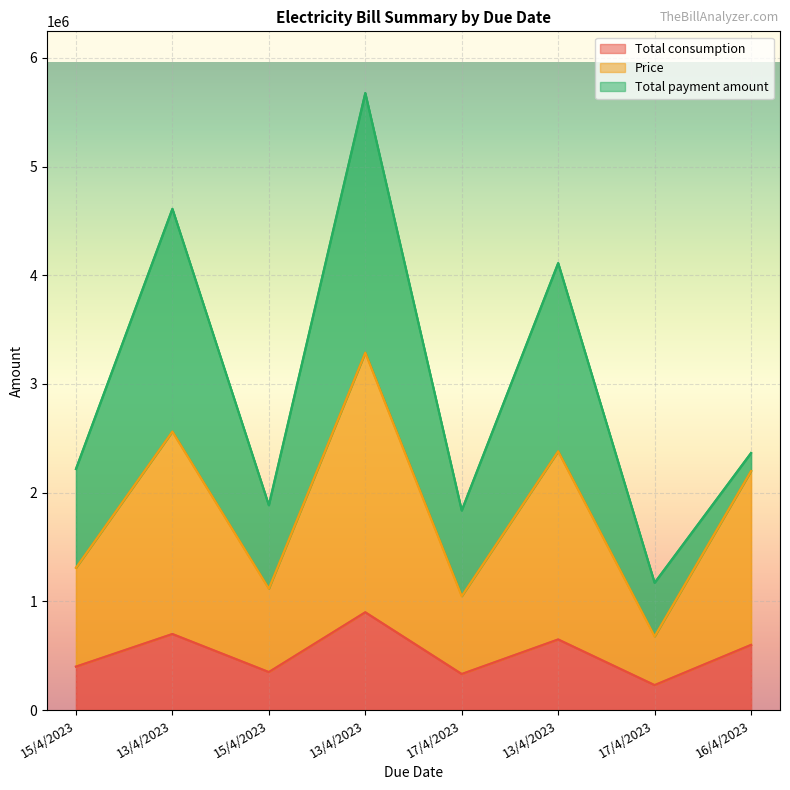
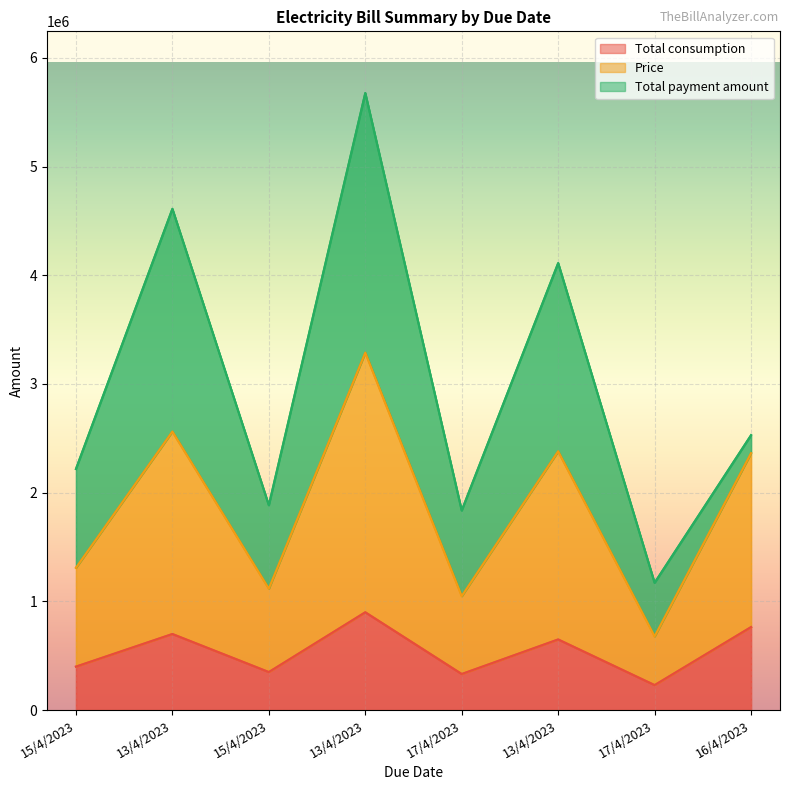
Total consumption, 16/4/2023: 600000 -> 760000
